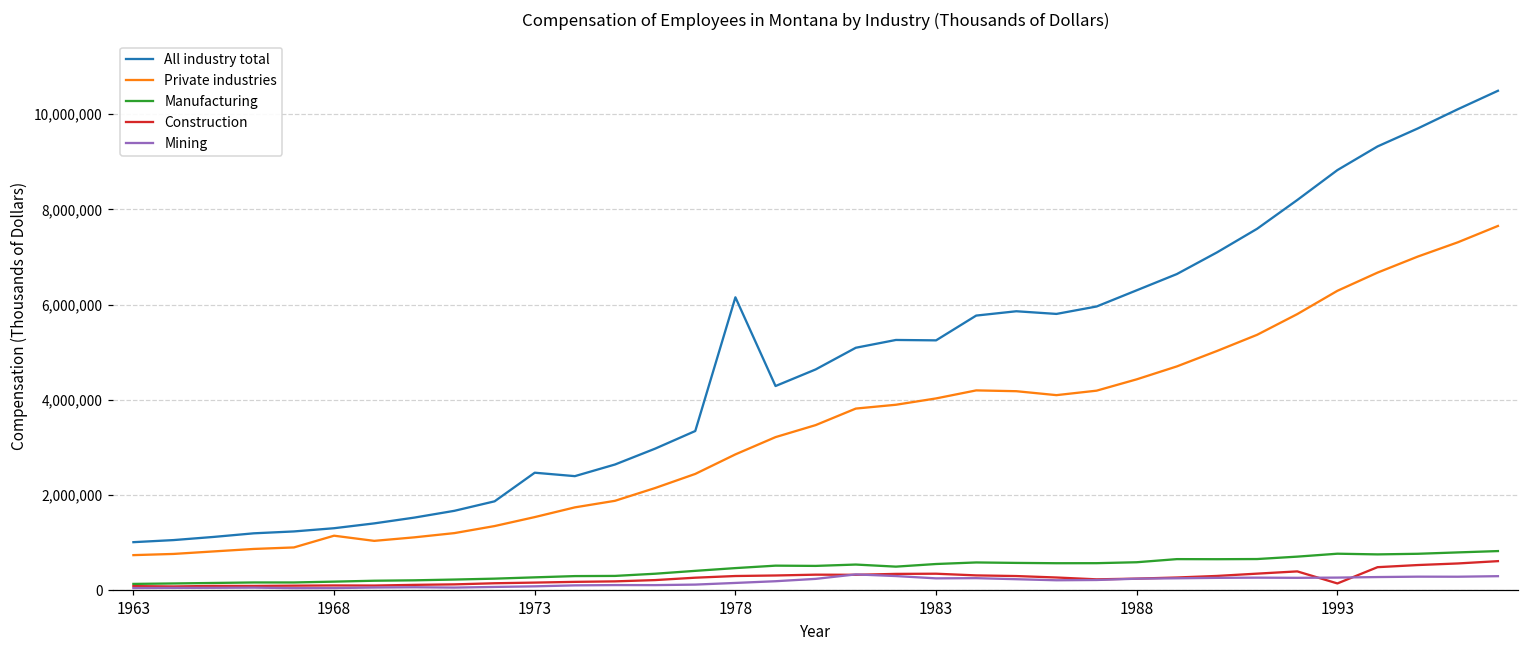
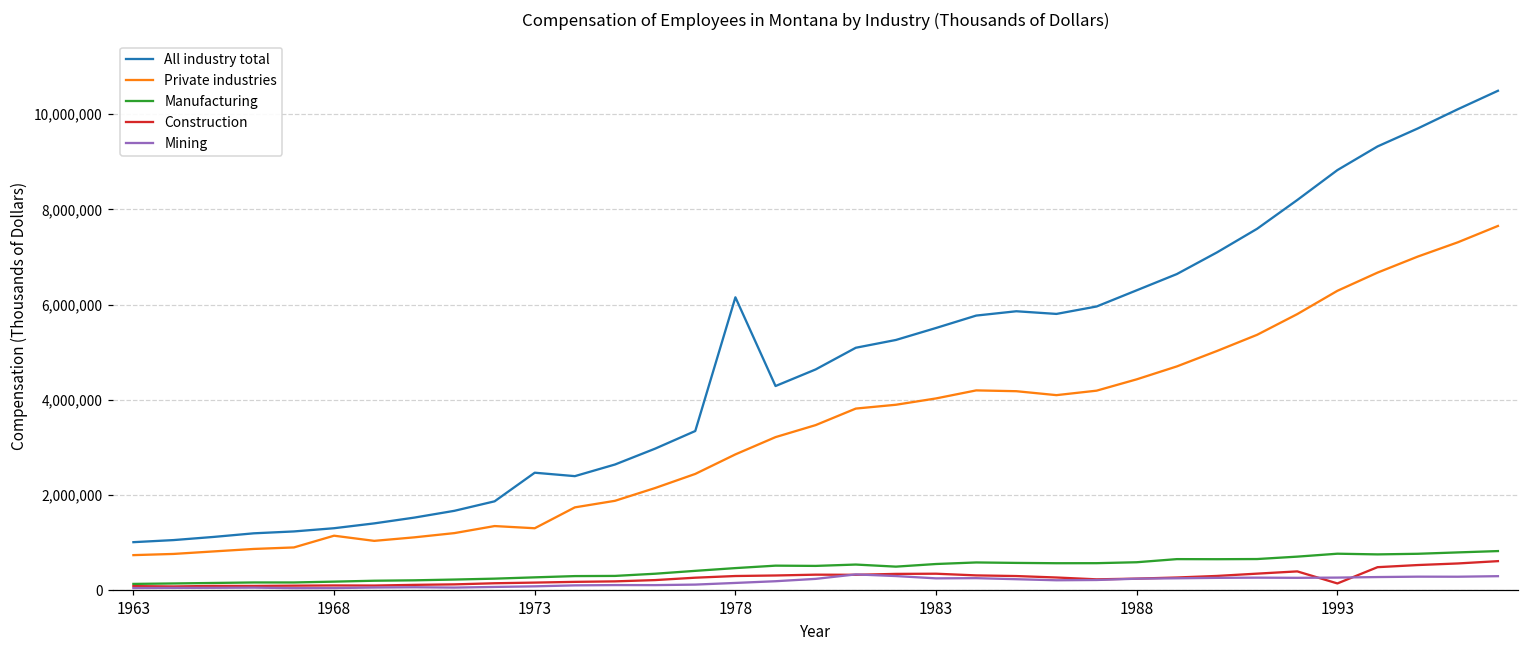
Private industries, 1973: 1,500,000 -> 1,300,000
All industry total, 1983: 5,300,000 -> 5,500,000
